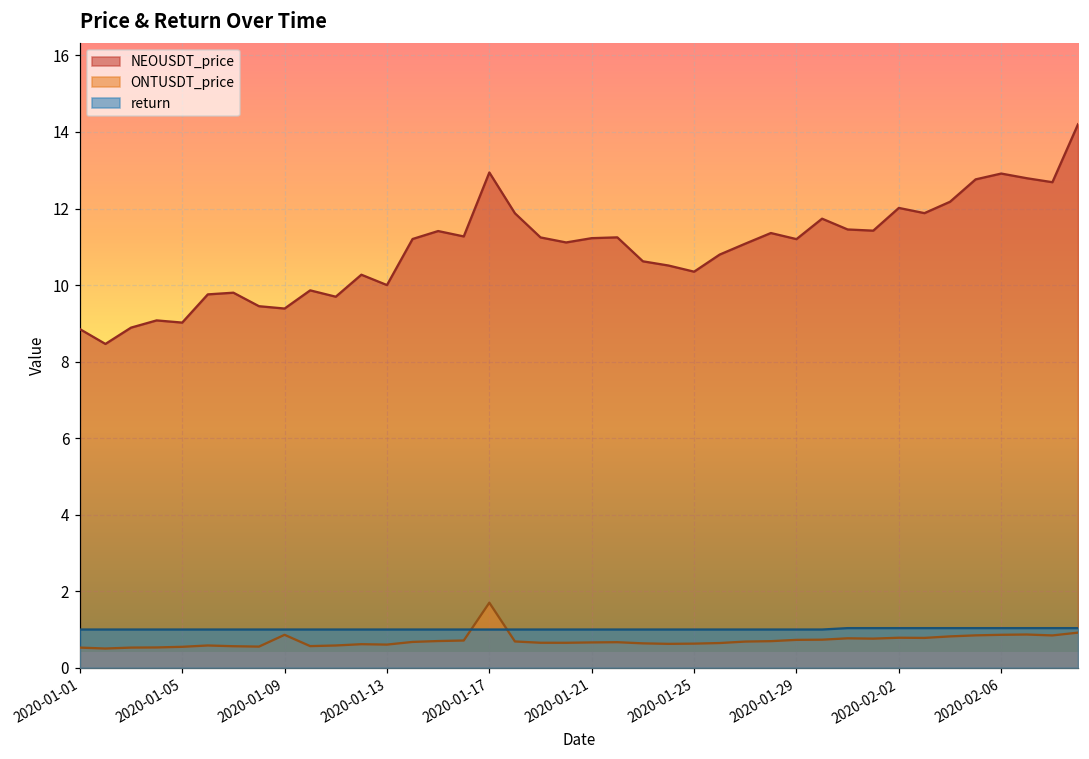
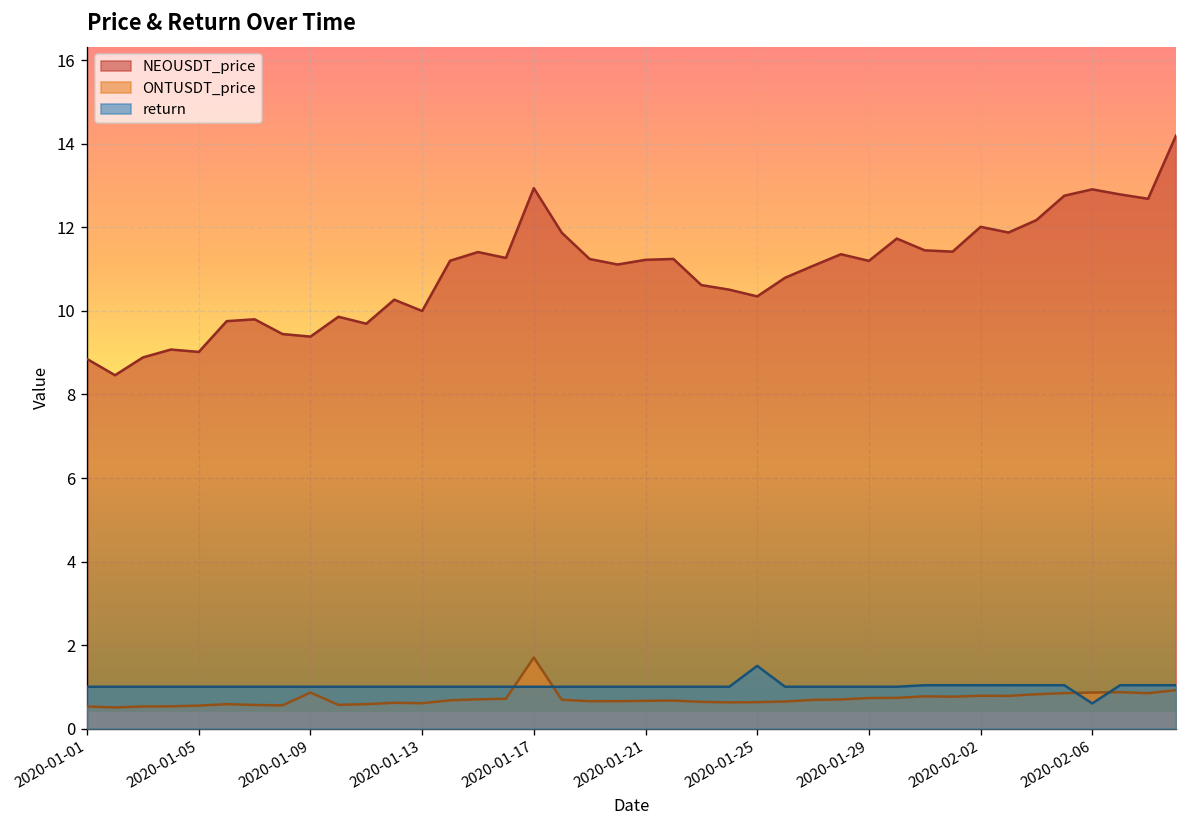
return, 2020-01-25: 1.0 -> 1.5
return, 2020-02-06: 1.0 -> 0.6
